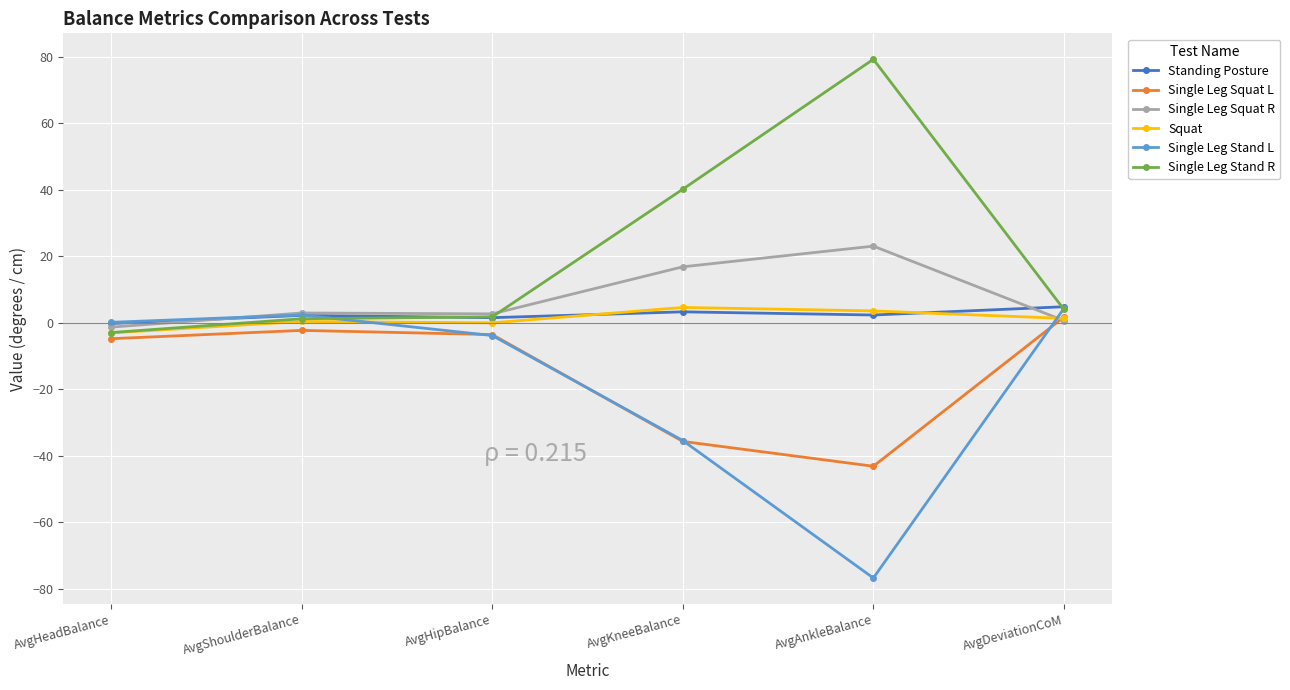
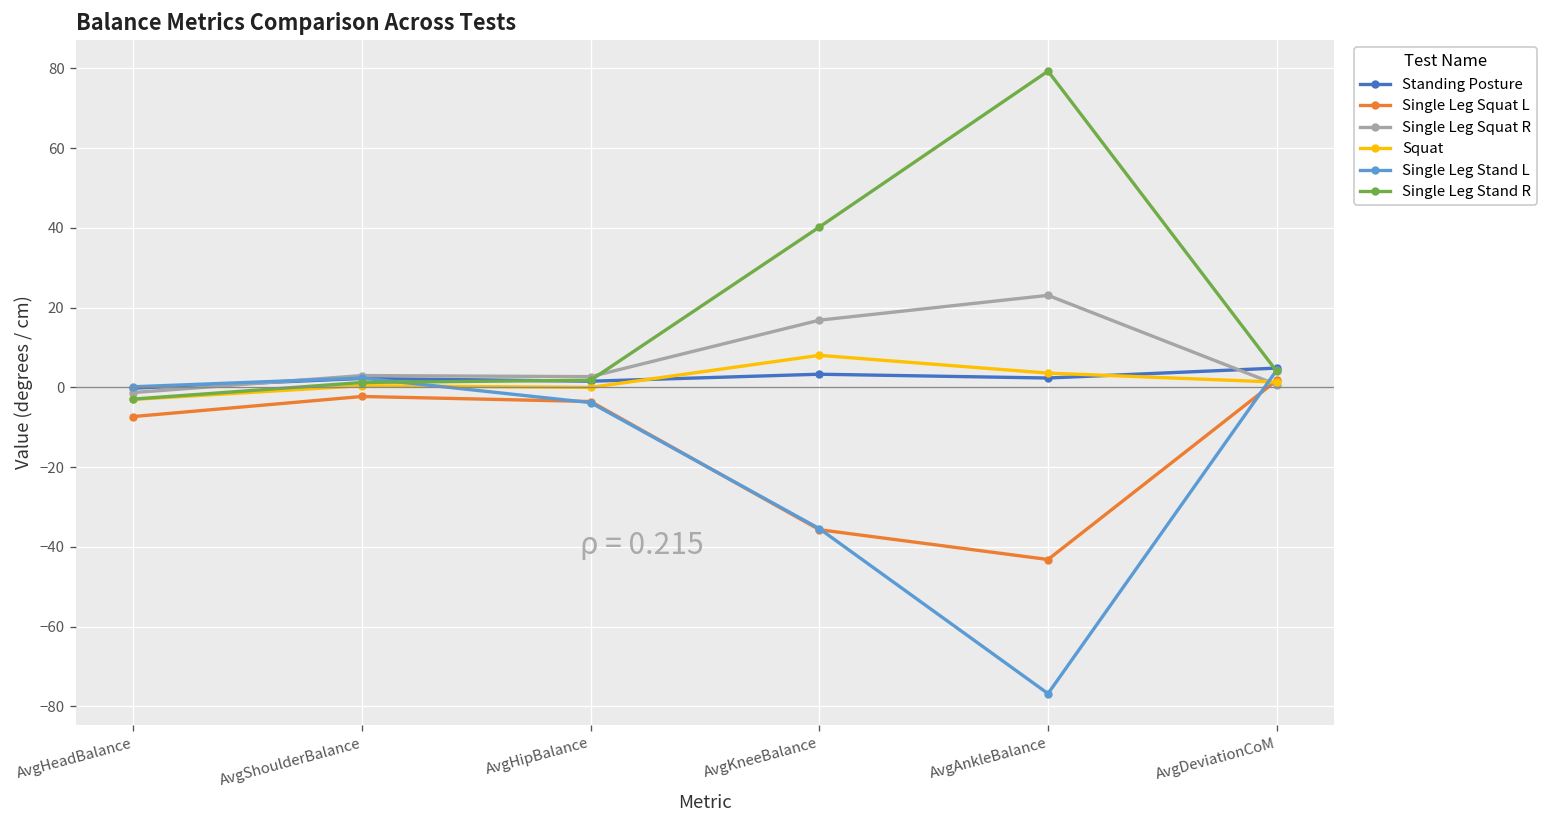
Single Leg Squat L, AvgHeadBalance: -5 -> -7
Squat, AvgKneeBalance: 5 -> 8
